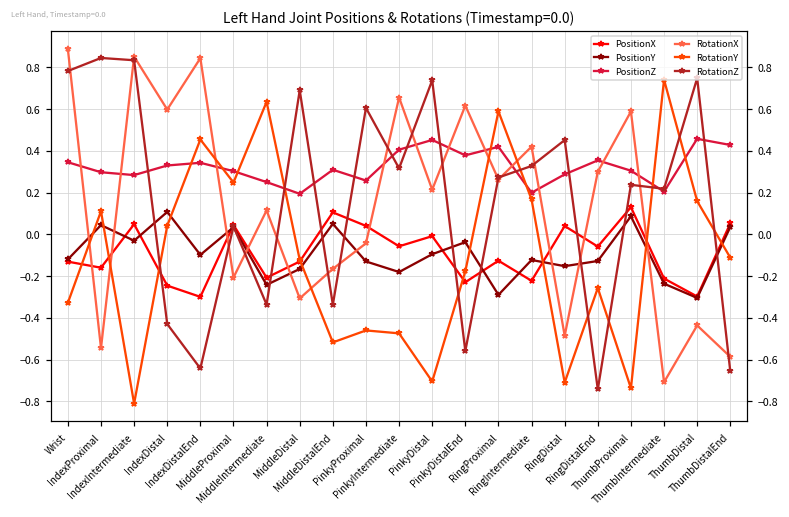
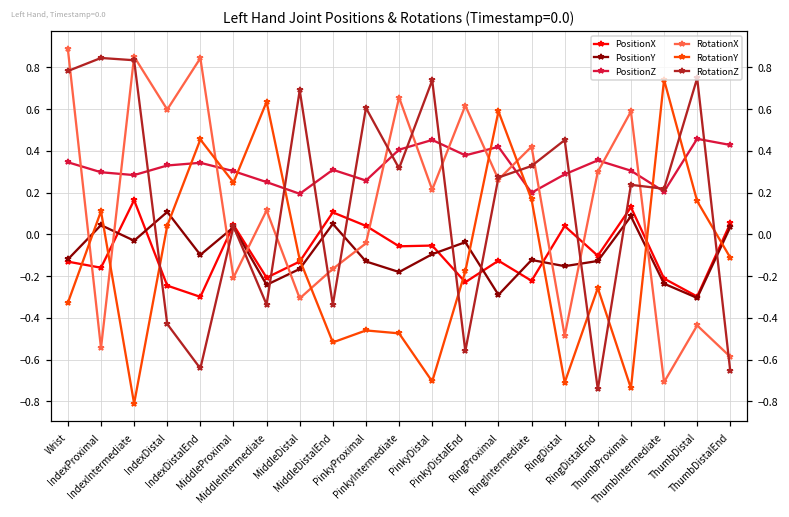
PositionX, IndexIntermediate: 0.05 -> 0.16
PositionX, PinkyDistal: -0.01 -> -0.05
PositionX, RingDistalEnd: -0.06 -> -0.10
